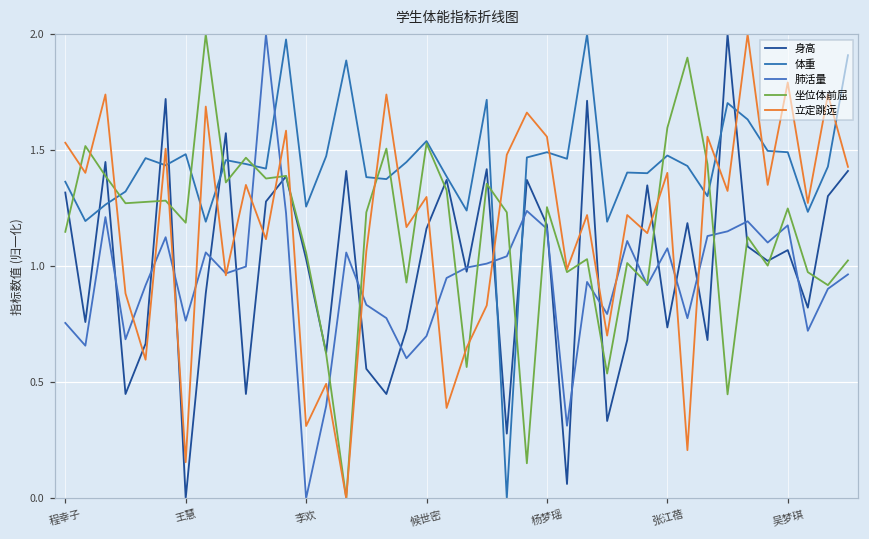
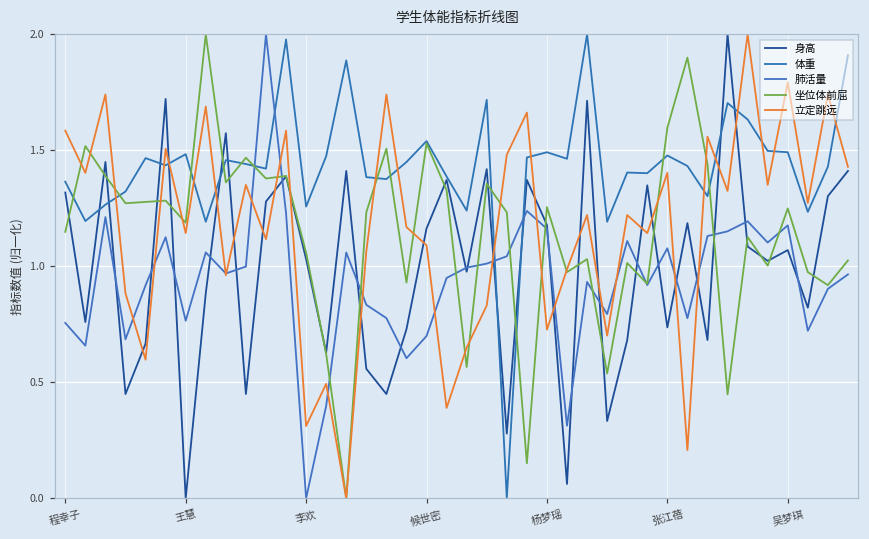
立定跳远, 程幸子: 1.53 -> 1.58
立定跳远, 王慧: 0.16 -> 1.14
立定跳远, 候世密: 1.30 -> 1.09
立定跳远, 杨梦瑶: 1.56 -> 0.73
